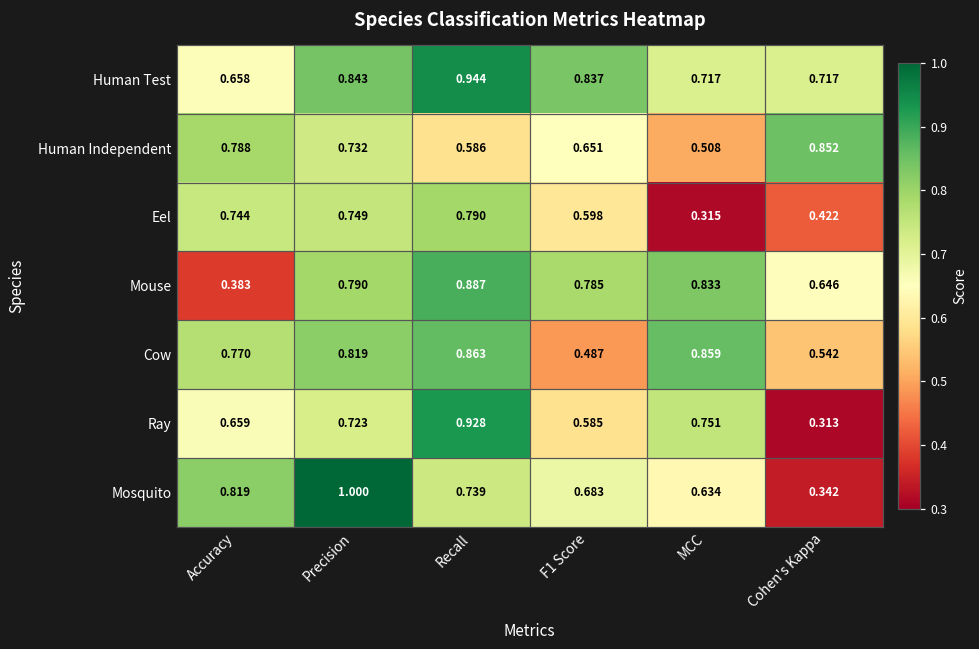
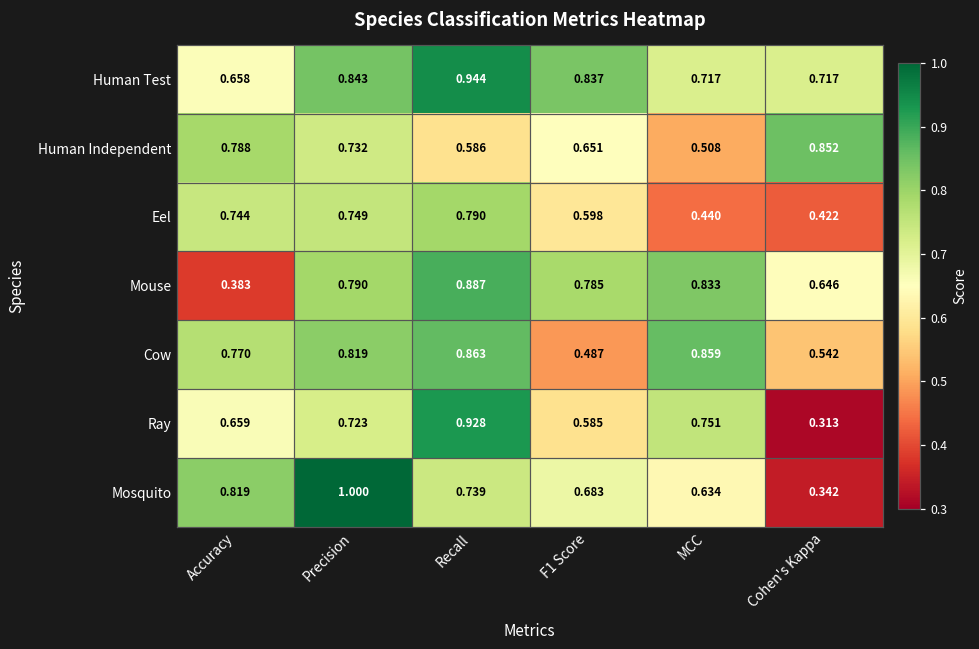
Eel, MCC: 0.315 -> 0.440
